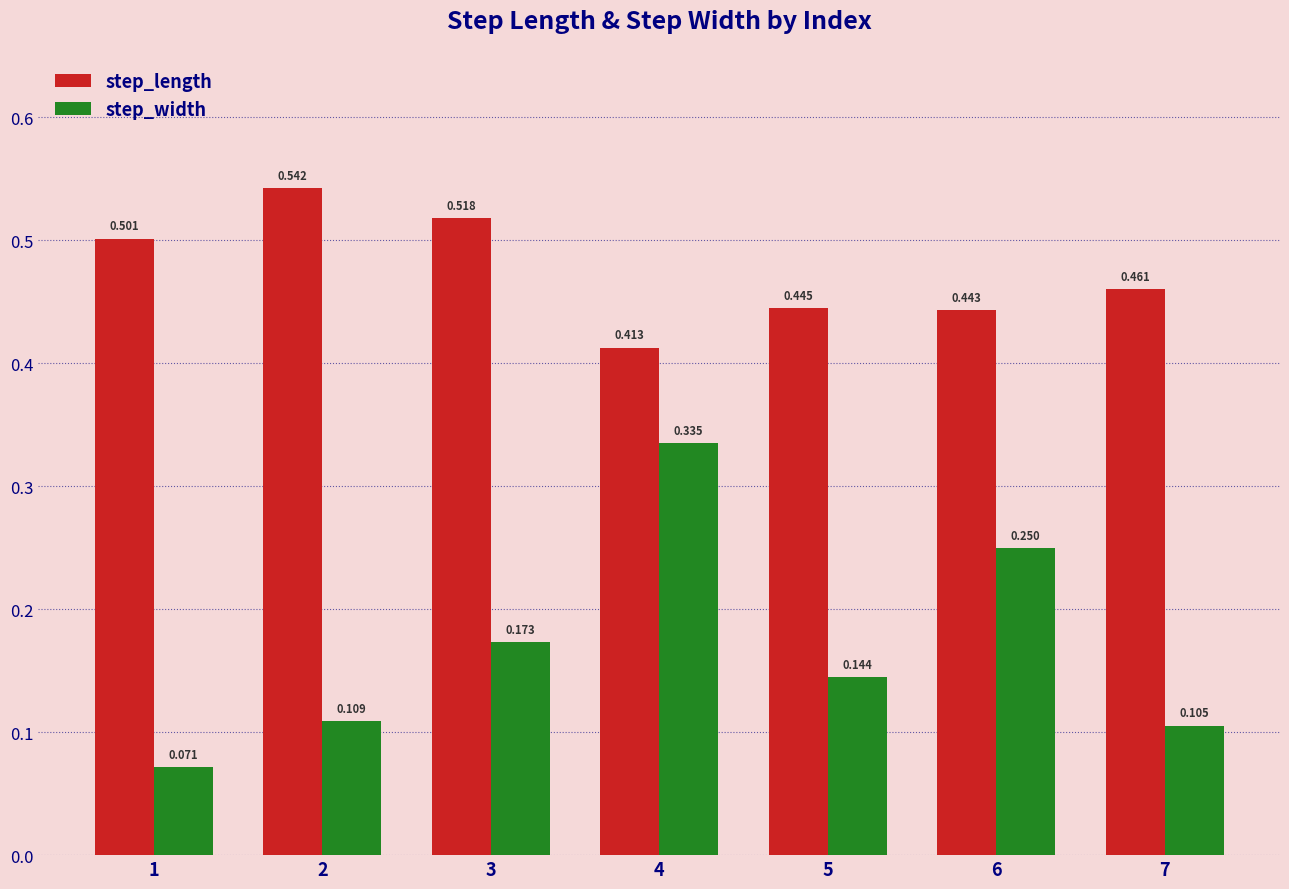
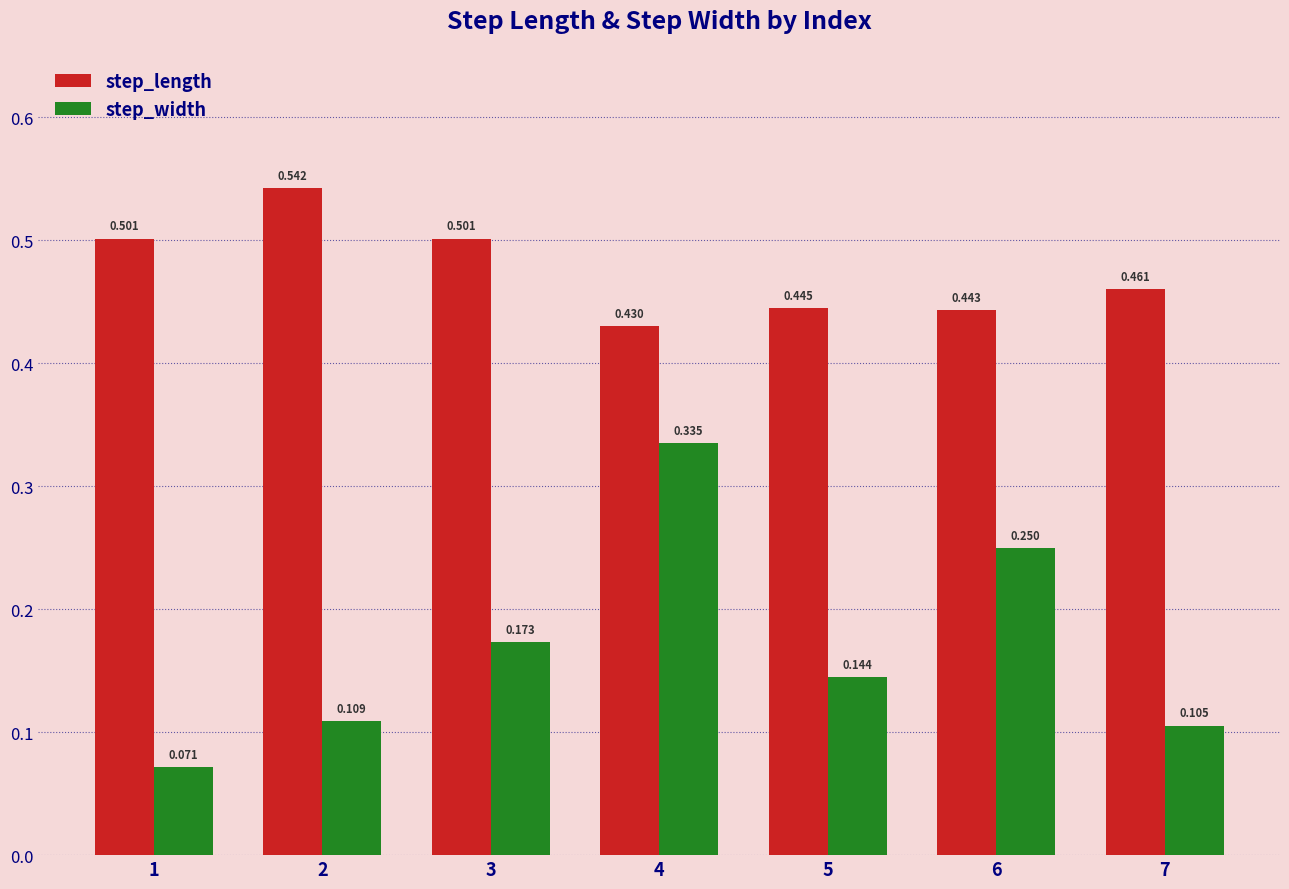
step_length, 3: 0.518 -> 0.501
step_length, 4: 0.413 -> 0.430
